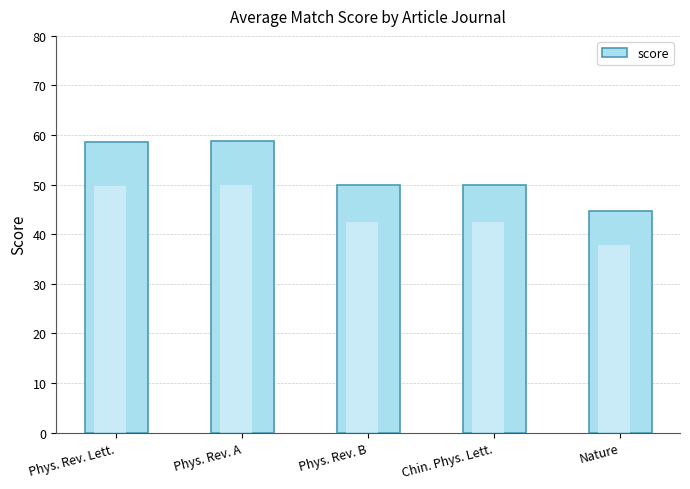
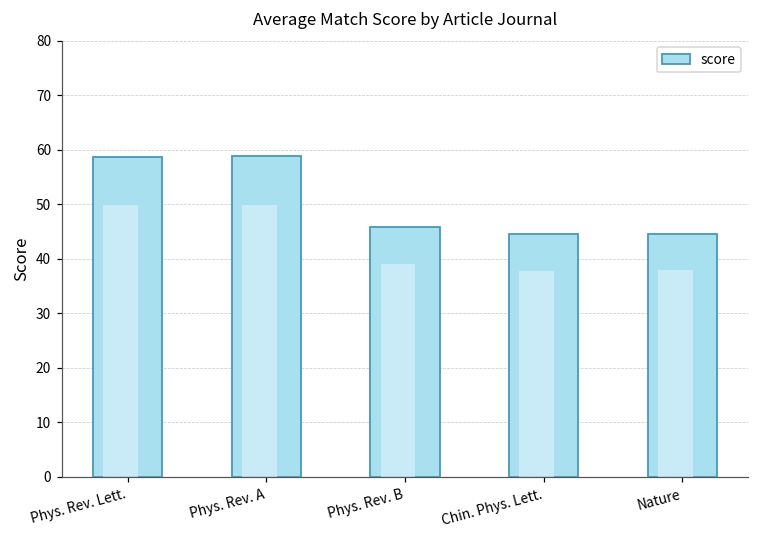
Phys. Rev. B: 50 -> 46
Chin. Phys. Lett.: 50 -> 45
